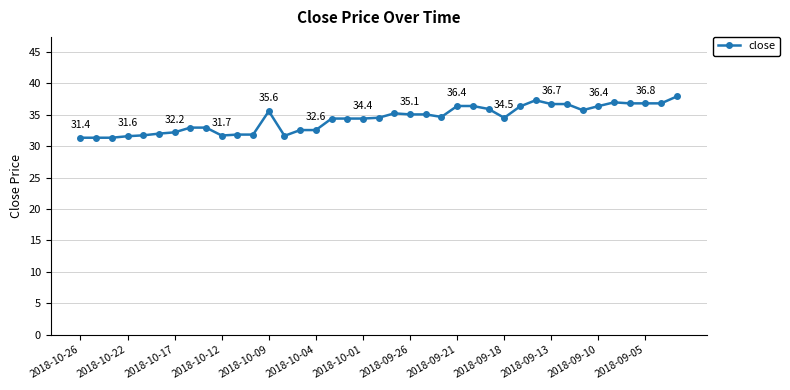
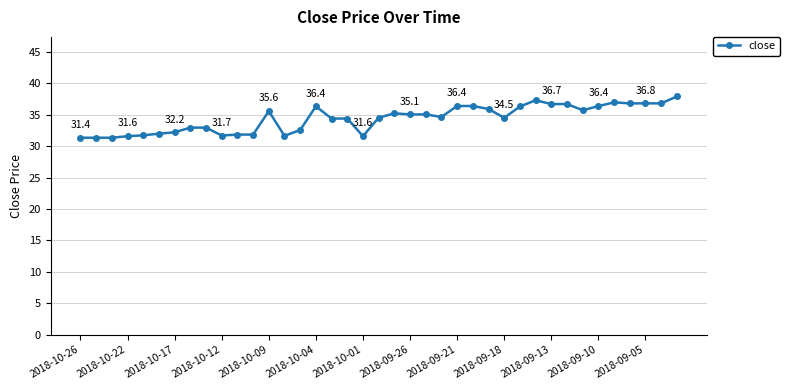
2018-10-04: 32.6 -> 36.4
2018-10-01: 34.4 -> 31.6
